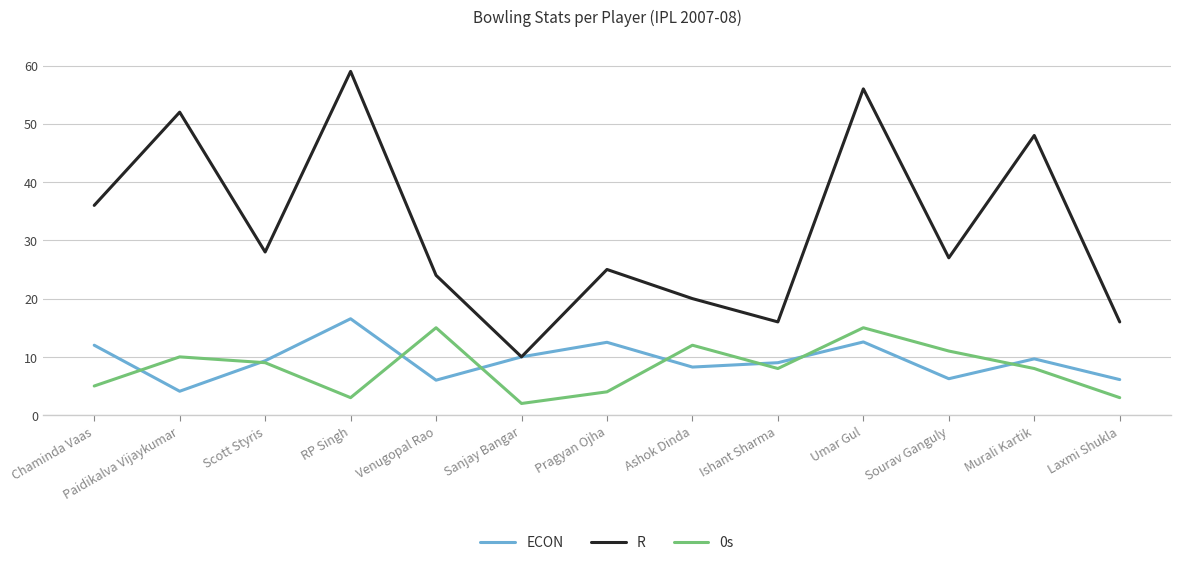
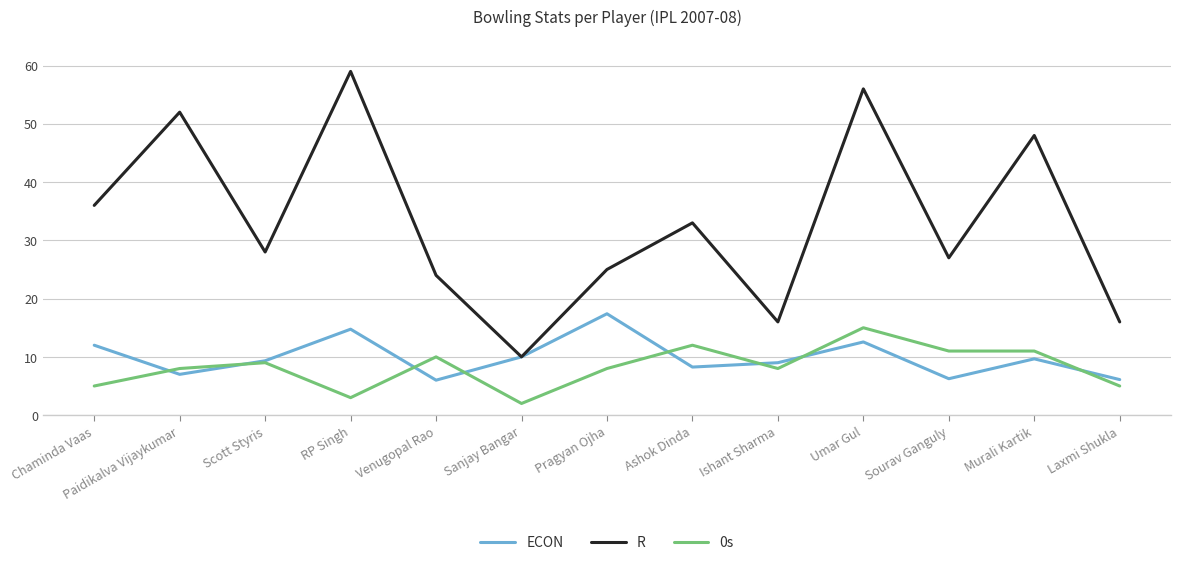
ECON, Paidikalva Vijaykumar: 4 -> 7
0s, Paidikalva Vijaykumar: 10 -> 8
ECON, RP Singh: 17 -> 15
0s, Venugopal Rao: 15 -> 10
ECON, Pragyan Ojha: 13 -> 17
0s, Pragyan Ojha: 4 -> 8
R, Ashok Dinda: 20 -> 33
0s, Murali Kartik: 8 -> 11
0s, Laxmi Shukla: 3 -> 5
